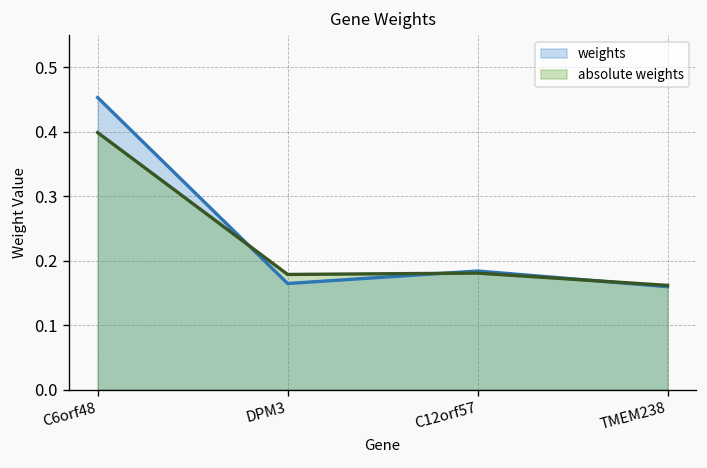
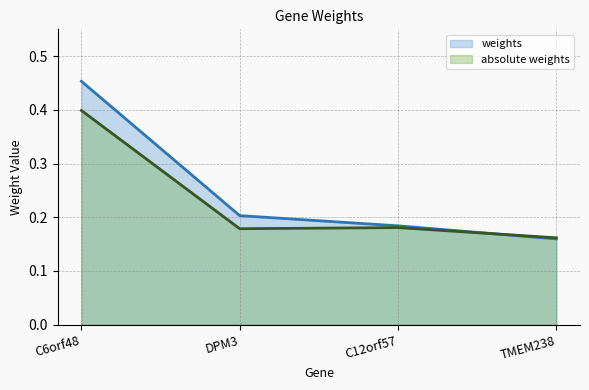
weights, DPM3: 0.16 -> 0.20
